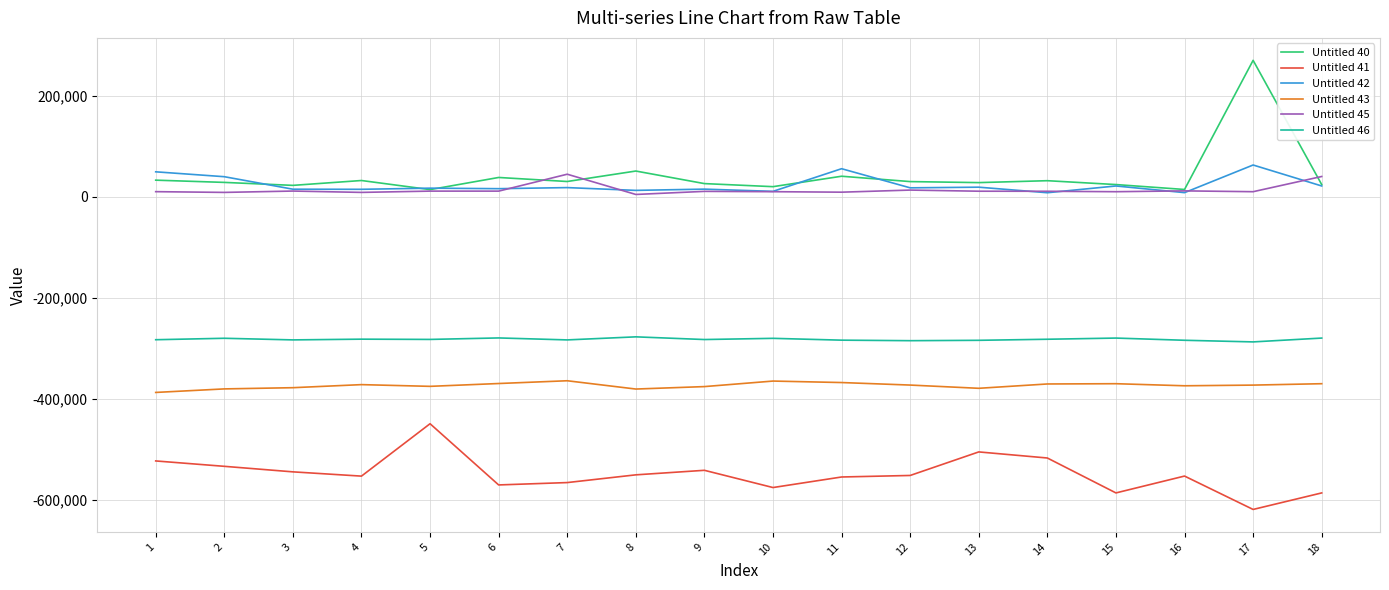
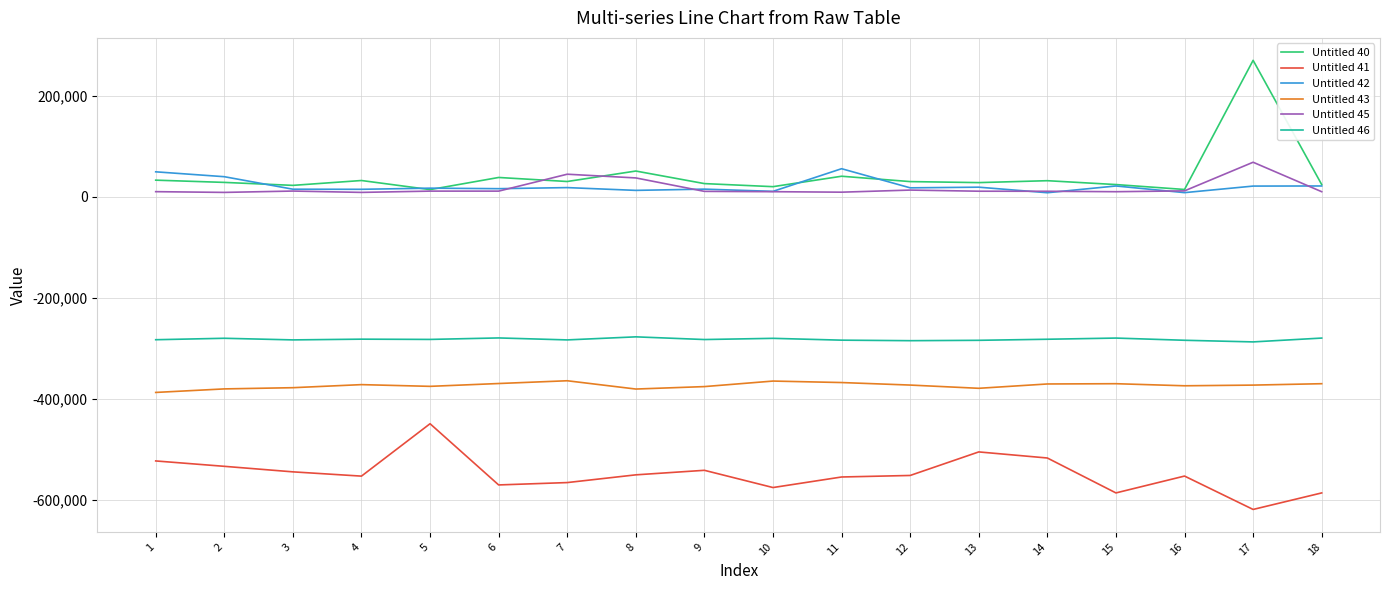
Untitled 45, 8: 0 -> 40,000
Untitled 42, 17: 60,000 -> 20,000
Untitled 45, 17: 10,000 -> 70,000
Untitled 45, 18: 40,000 -> 10,000
